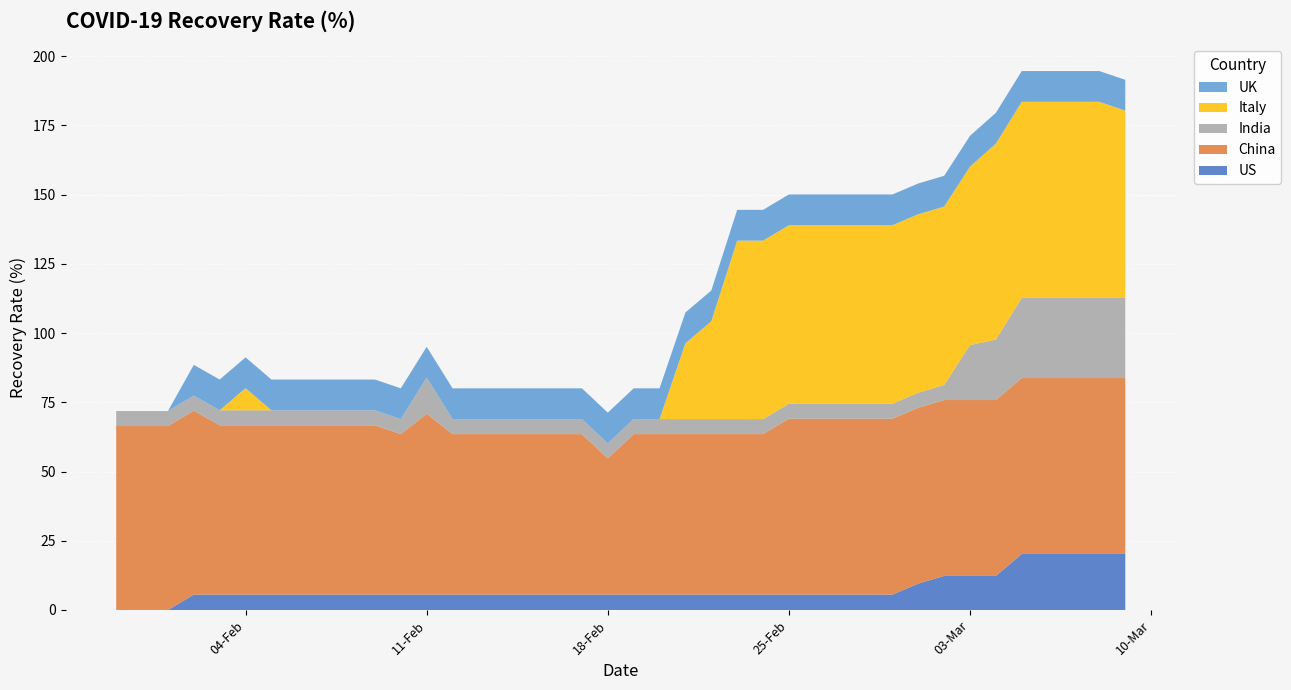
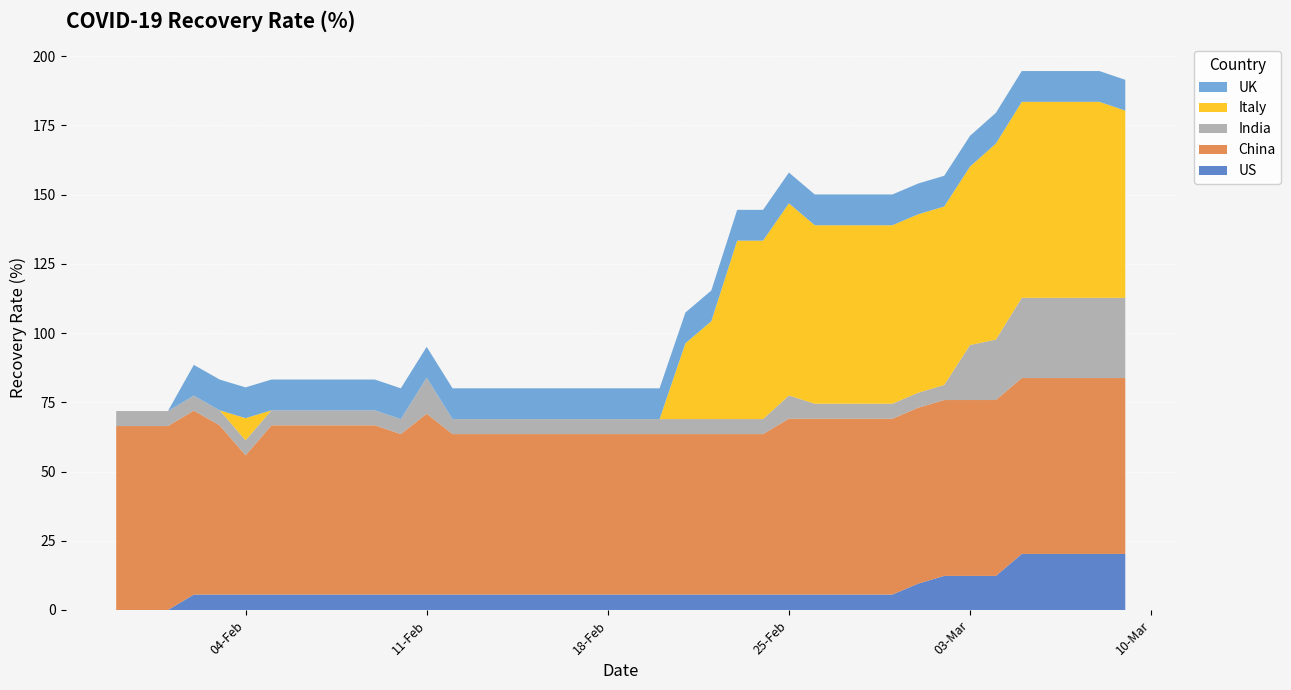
China, 04-Feb: 61 -> 50
China, 18-Feb: 49 -> 58
India, 25-Feb: 5 -> 8
Italy, 25-Feb: 64 -> 69
